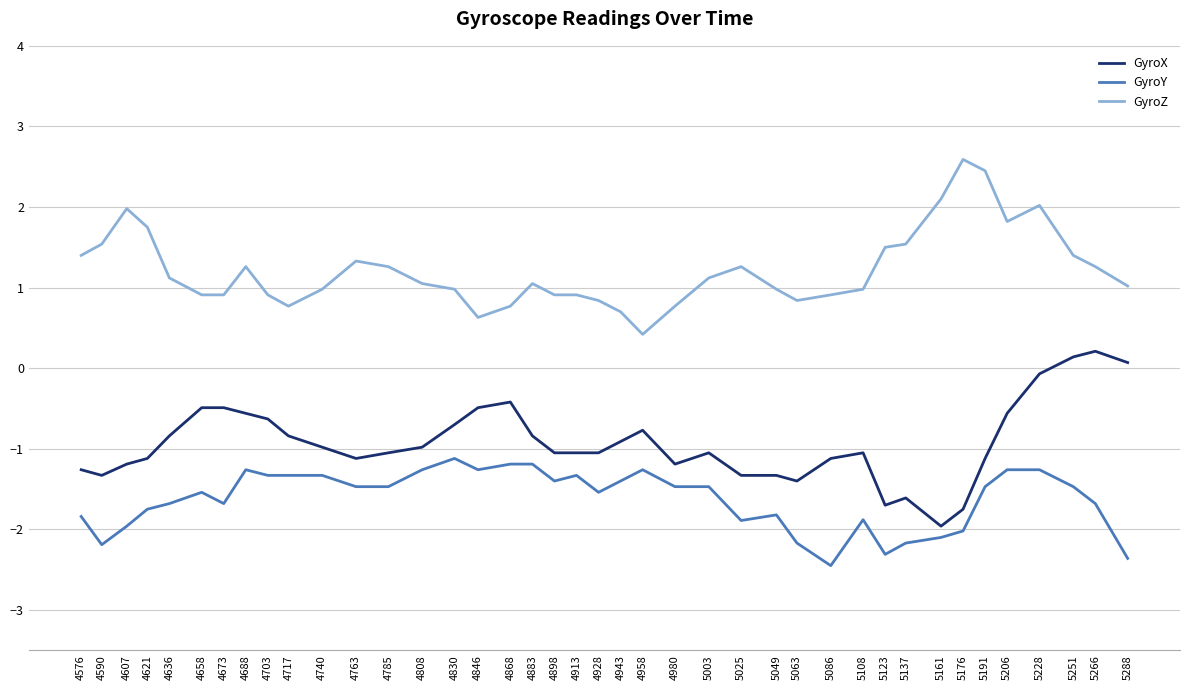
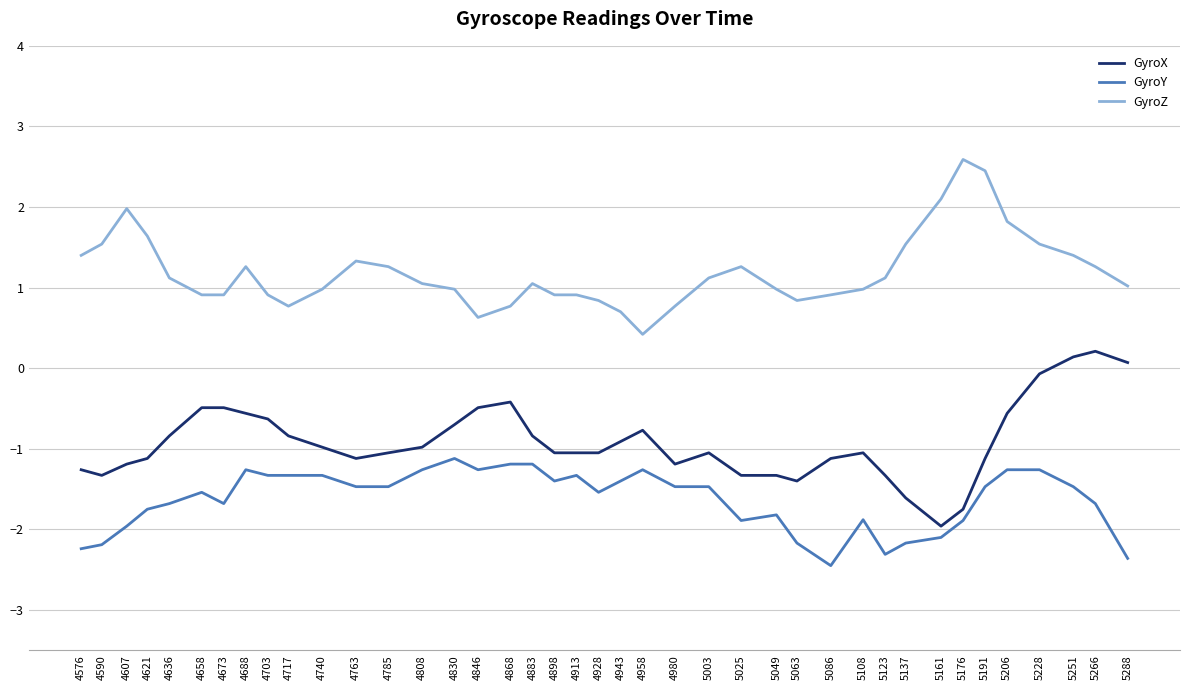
GyroY, 4576: -1.8 -> -2.2
GyroZ, 4621: 1.8 -> 1.6
GyroX, 5123: -1.7 -> -1.3
GyroZ, 5123: 1.5 -> 1.1
GyroY, 5176: -2.0 -> -1.9
GyroZ, 5228: 2.0 -> 1.5
